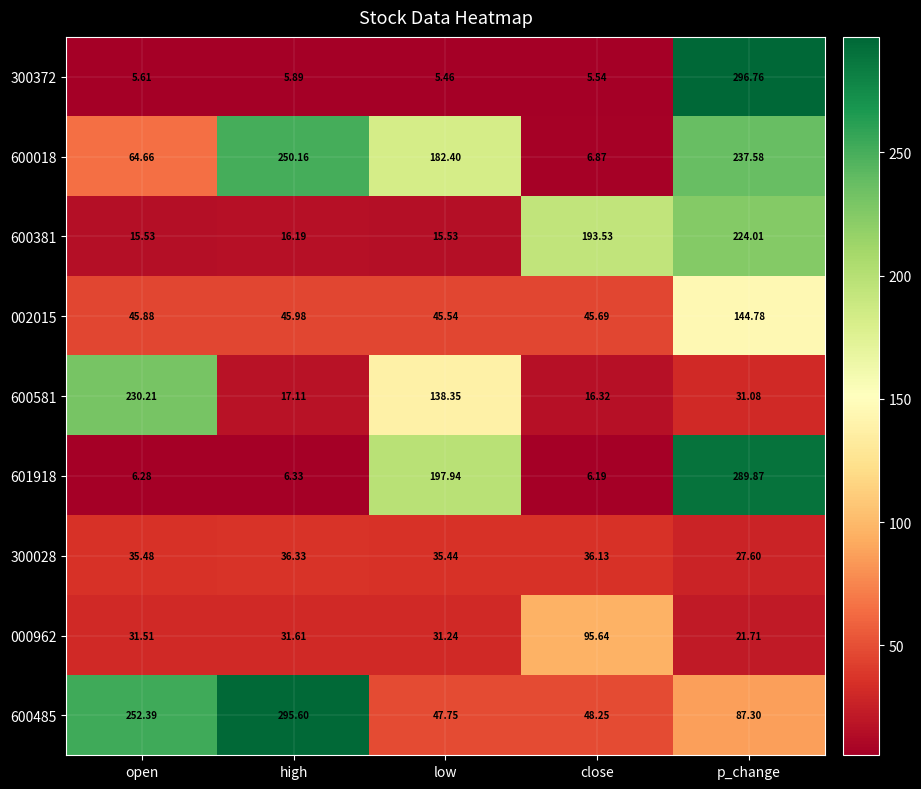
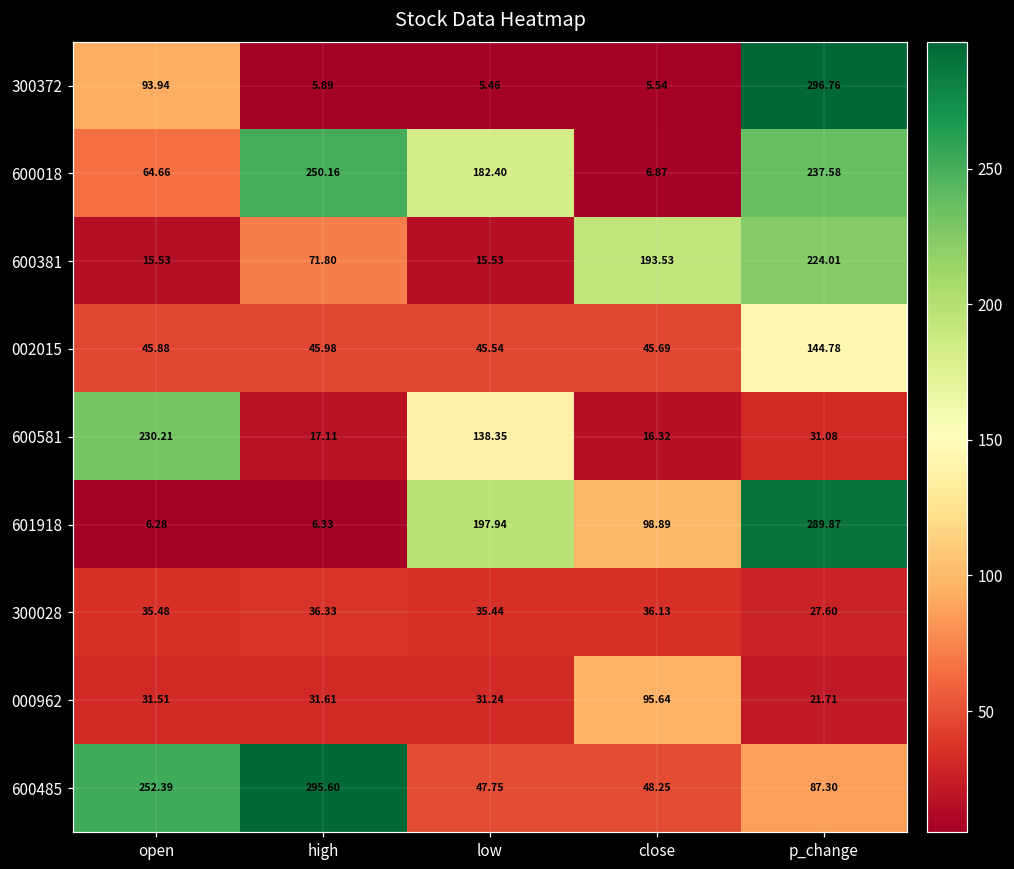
300372, open: 5.61 -> 93.94
600381, high: 16.19 -> 71.80
601918, close: 6.19 -> 98.89
